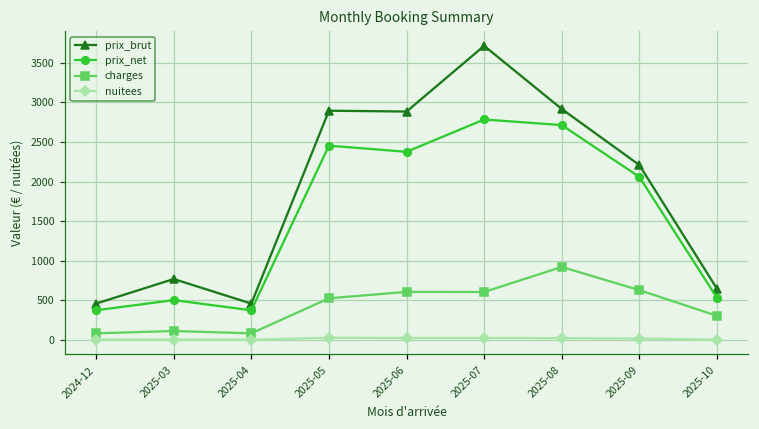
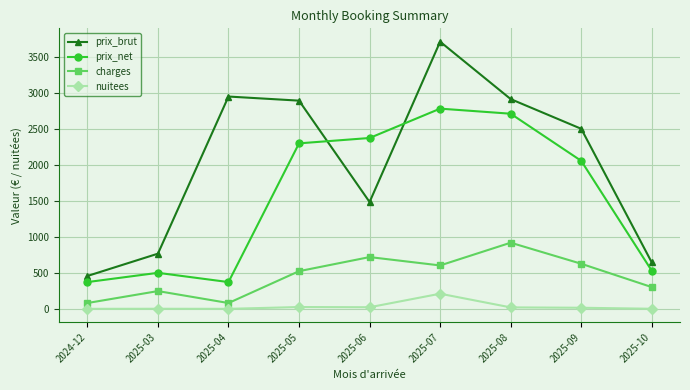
charges, 2025-03: 100 -> 300
prix_brut, 2025-04: 500 -> 3000
prix_net, 2025-05: 2500 -> 2300
prix_brut, 2025-06: 2900 -> 1500
charges, 2025-06: 600 -> 700
nuitees, 2025-07: 0 -> 200
prix_brut, 2025-09: 2200 -> 2500
